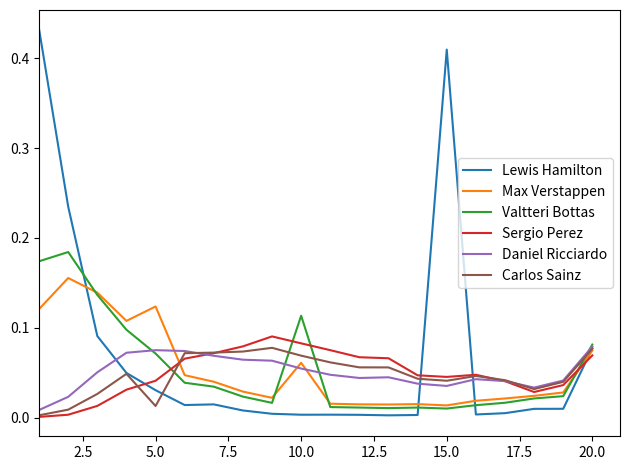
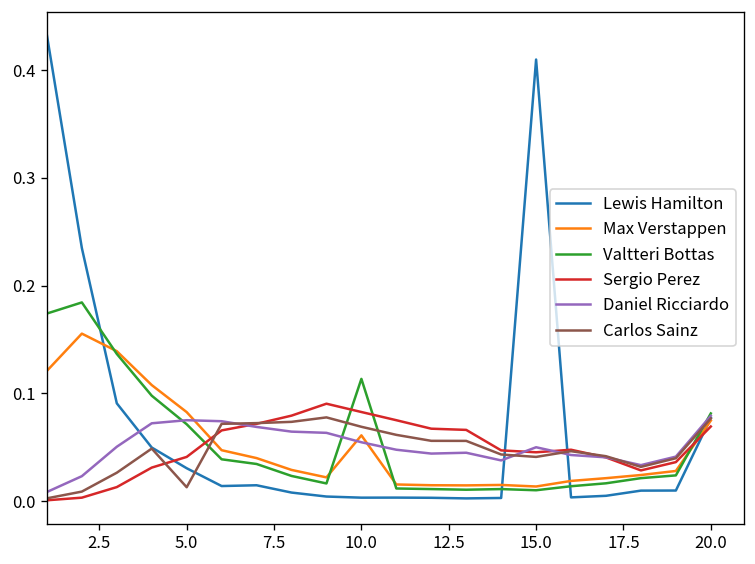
Max Verstappen, 5.0: 0.12 -> 0.08
Daniel Ricciardo, 15.0: 0.04 -> 0.05
